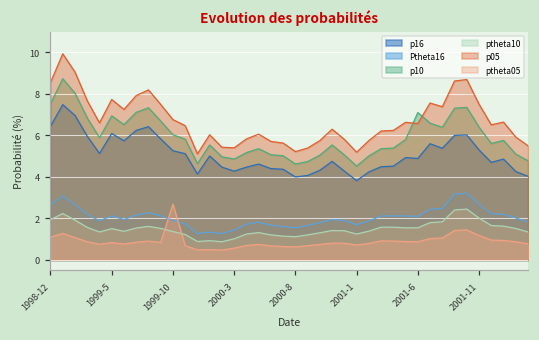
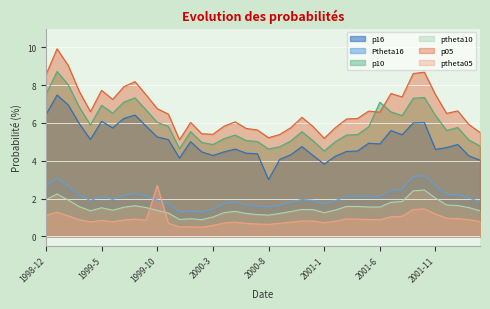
p16, 2000-8: 4 -> 3
p16, 2001-11: 5.3 -> 4.6
